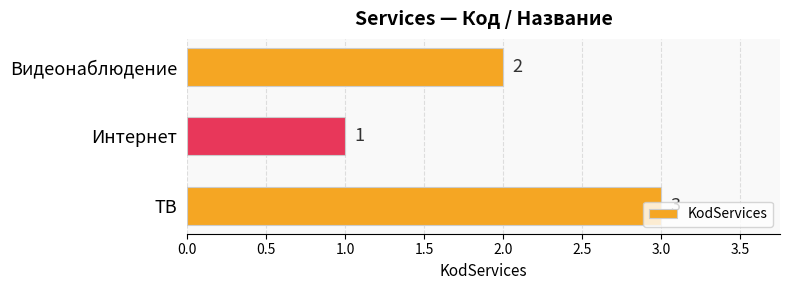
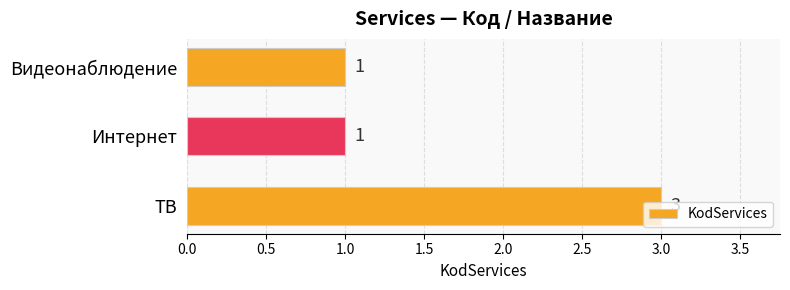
Видеонаблюдение: 2 -> 1
